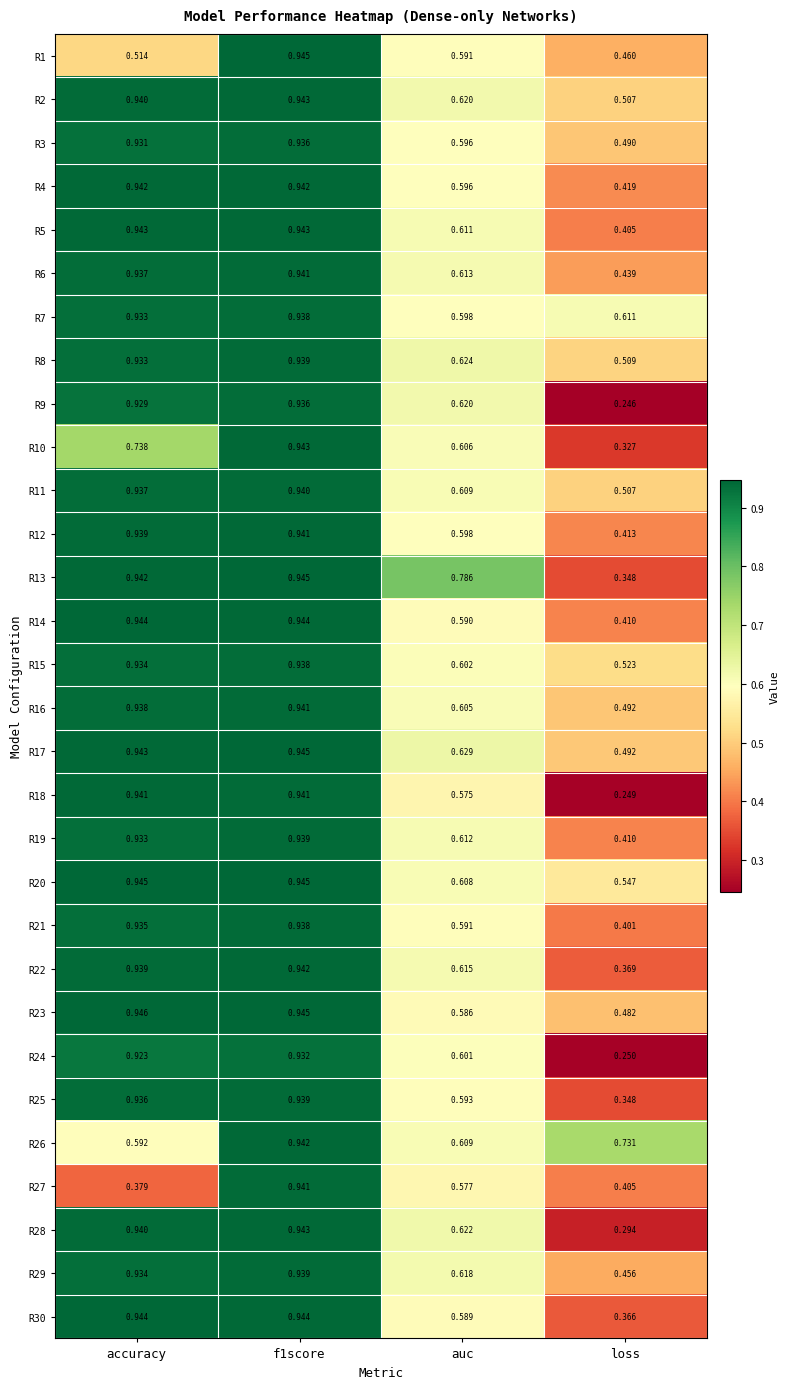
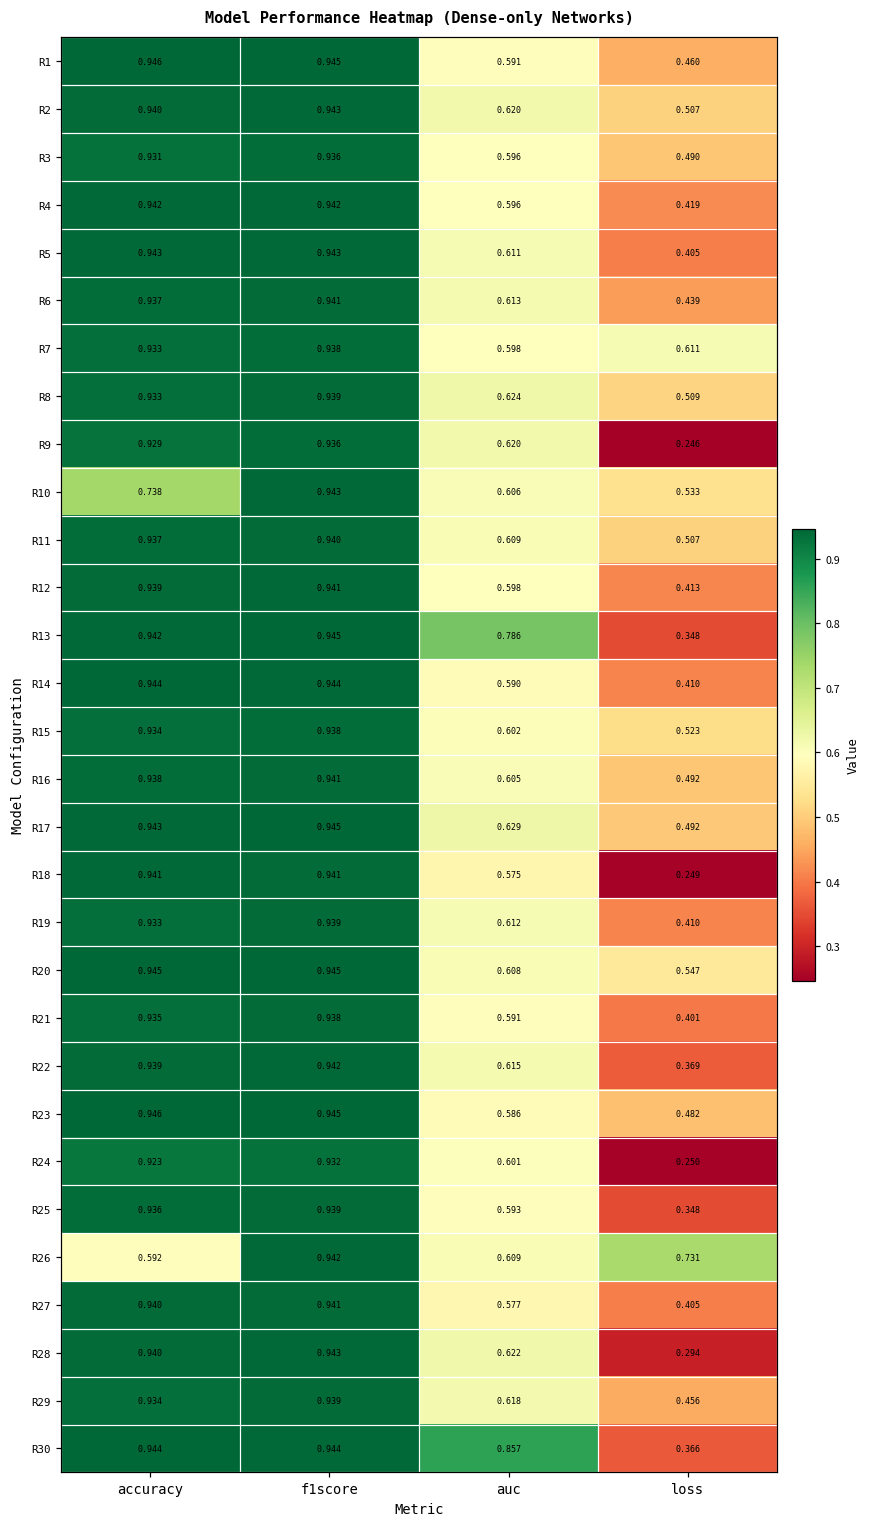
R1, accuracy: 0.514 -> 0.946
R10, loss: 0.327 -> 0.533
R27, accuracy: 0.379 -> 0.940
R30, auc: 0.589 -> 0.857
